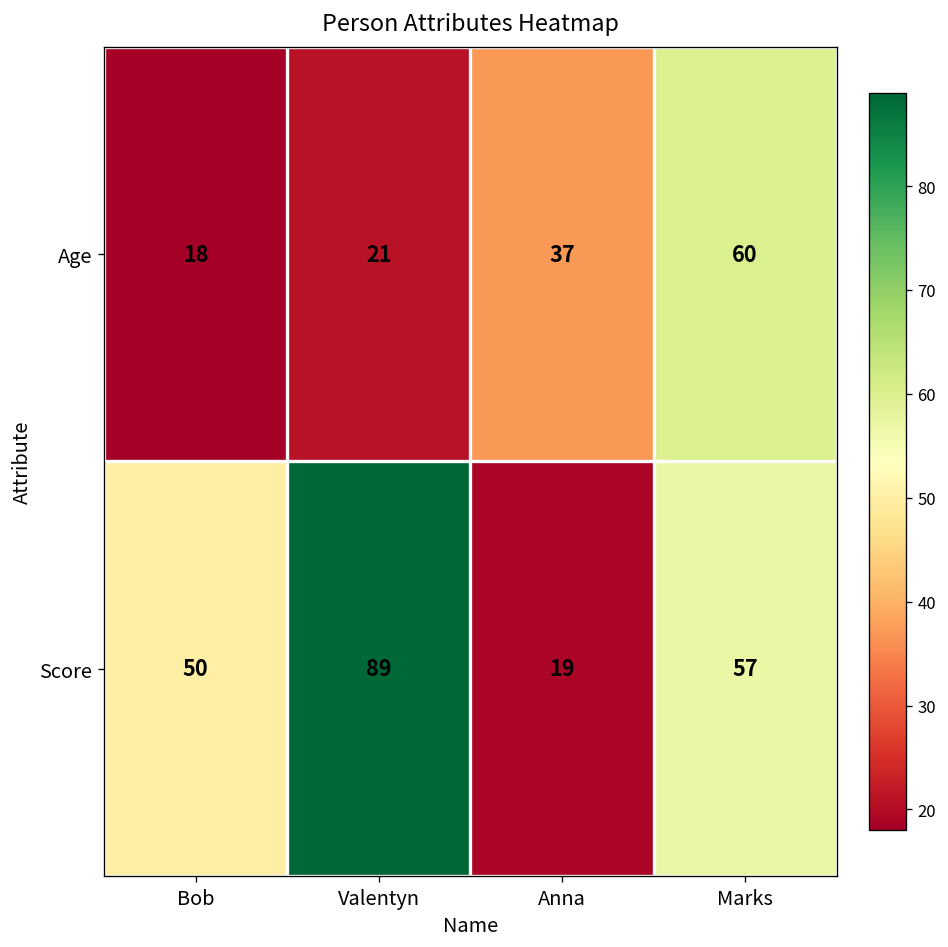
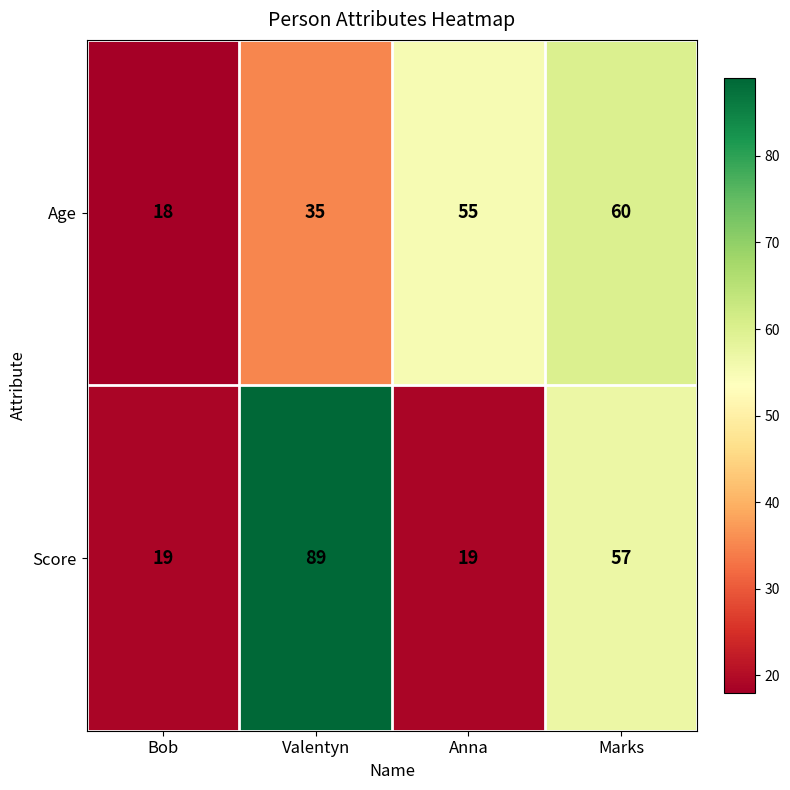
Age, Valentyn: 21 -> 35
Age, Anna: 37 -> 55
Score, Bob: 50 -> 19
